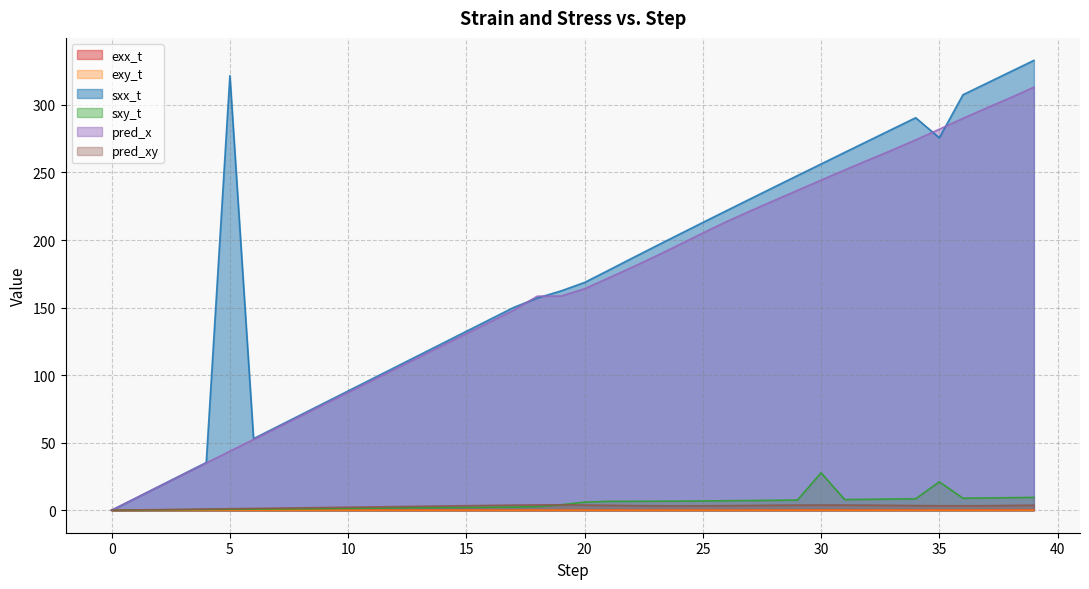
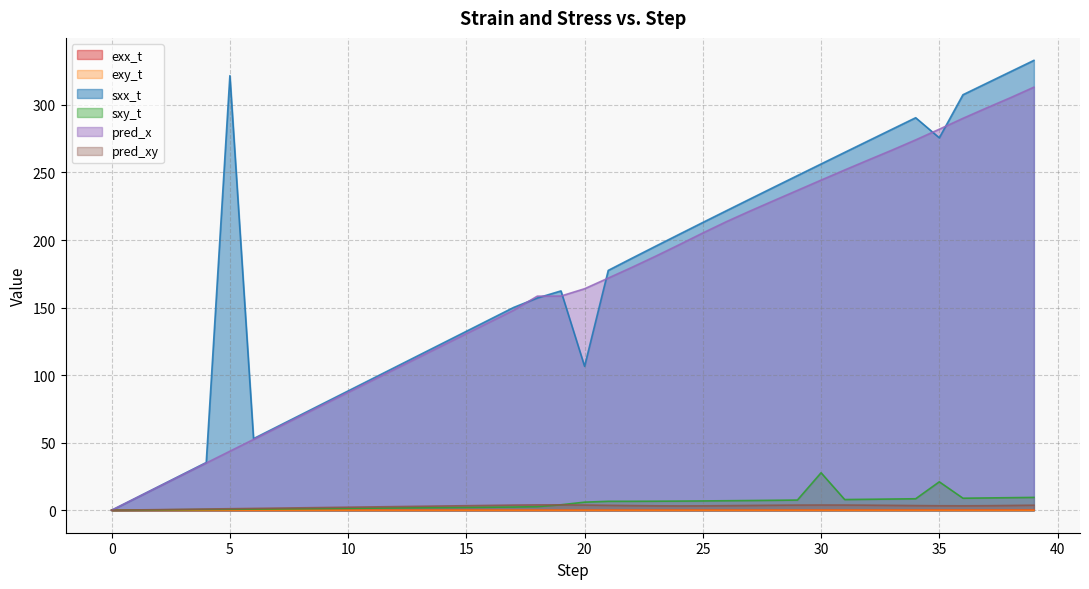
sxx_t, 20: 169 -> 107
